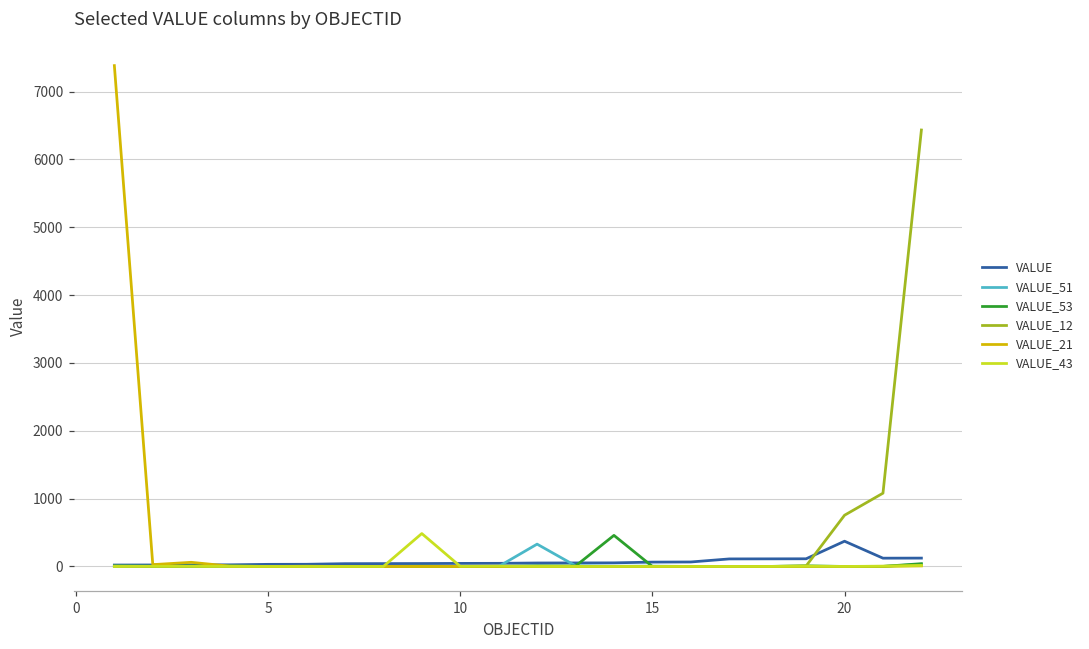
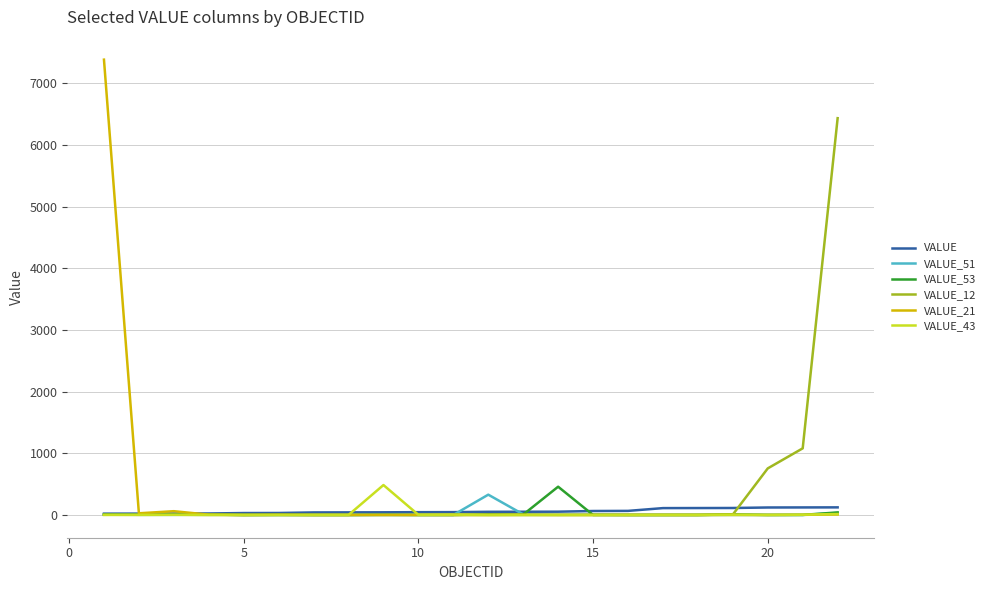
VALUE, 20: 400 -> 100
